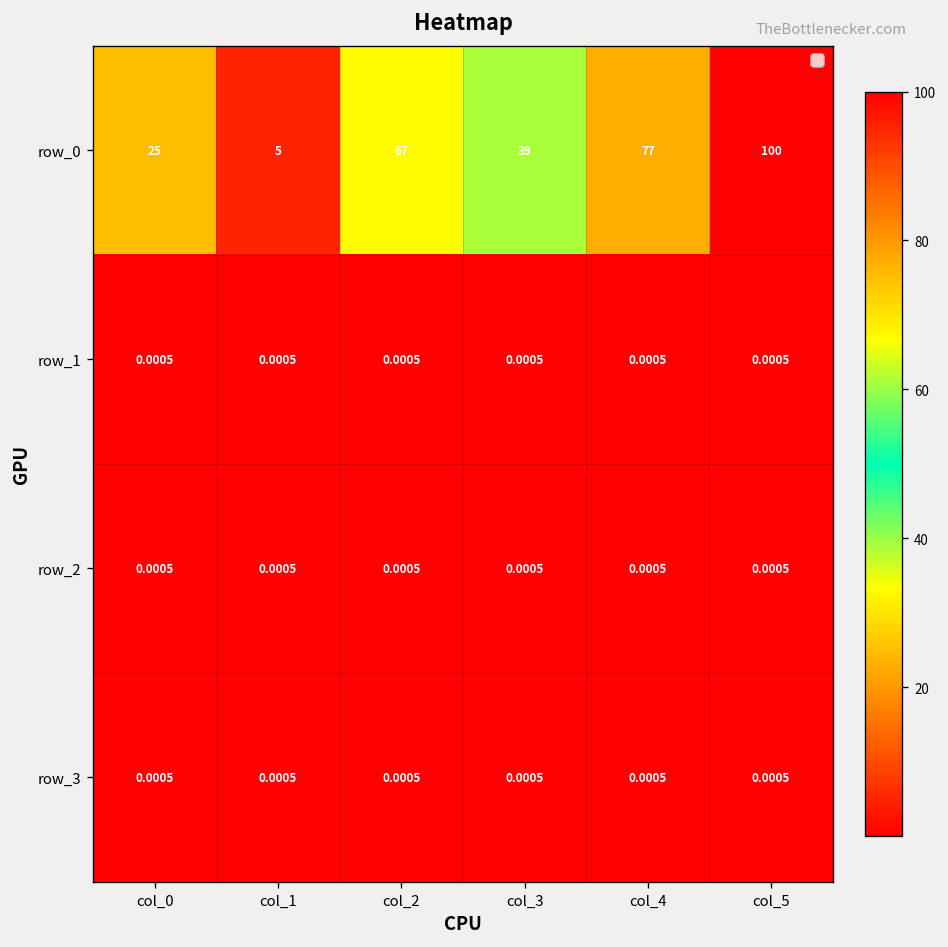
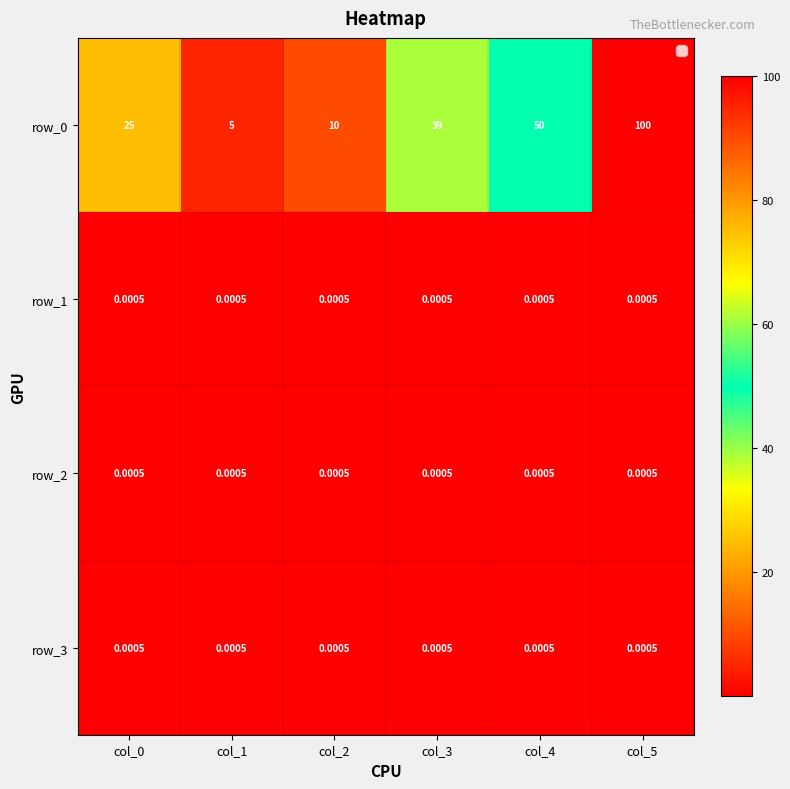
row_0, col_2: 67 -> 10
row_0, col_4: 77 -> 50
